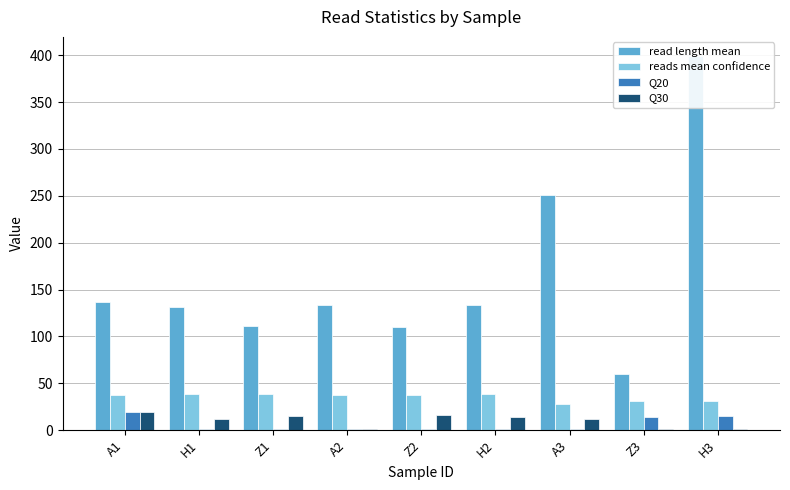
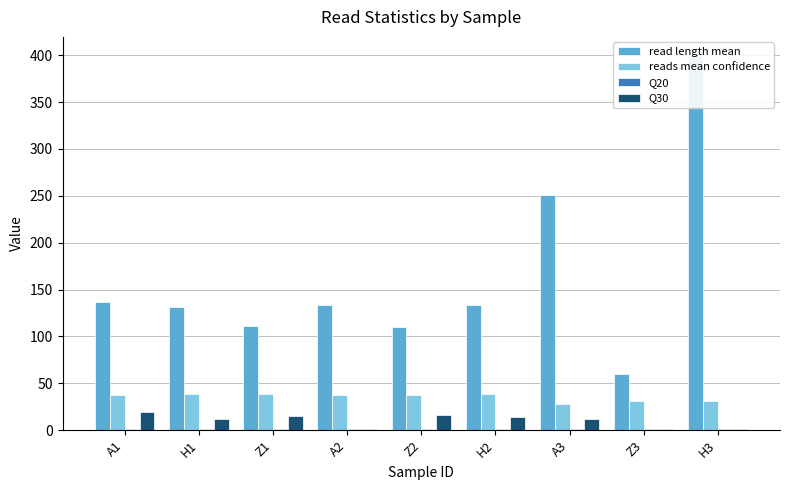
Q20, A1: 20 -> 0
Q20, Z3: 10 -> 0
Q20, H3: 20 -> 0
